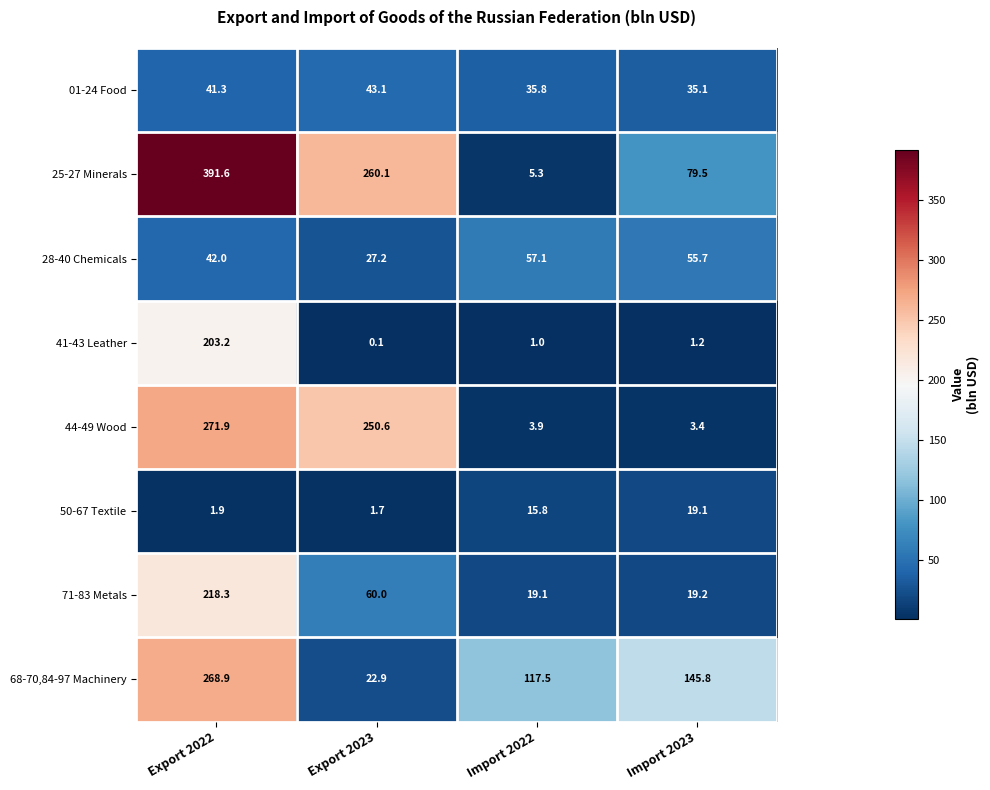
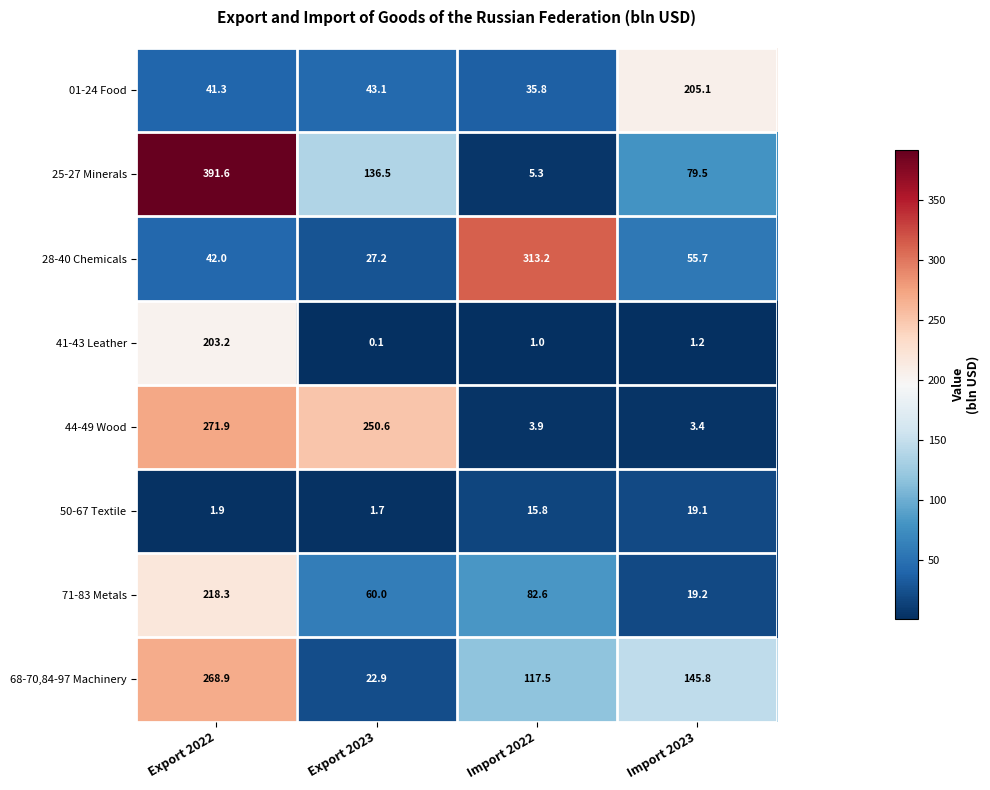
01-24 Food, Import 2023: 35.1 -> 205.1
25-27 Minerals, Export 2023: 260.1 -> 136.5
28-40 Chemicals, Import 2022: 57.1 -> 313.2
71-83 Metals, Import 2022: 19.1 -> 82.6
